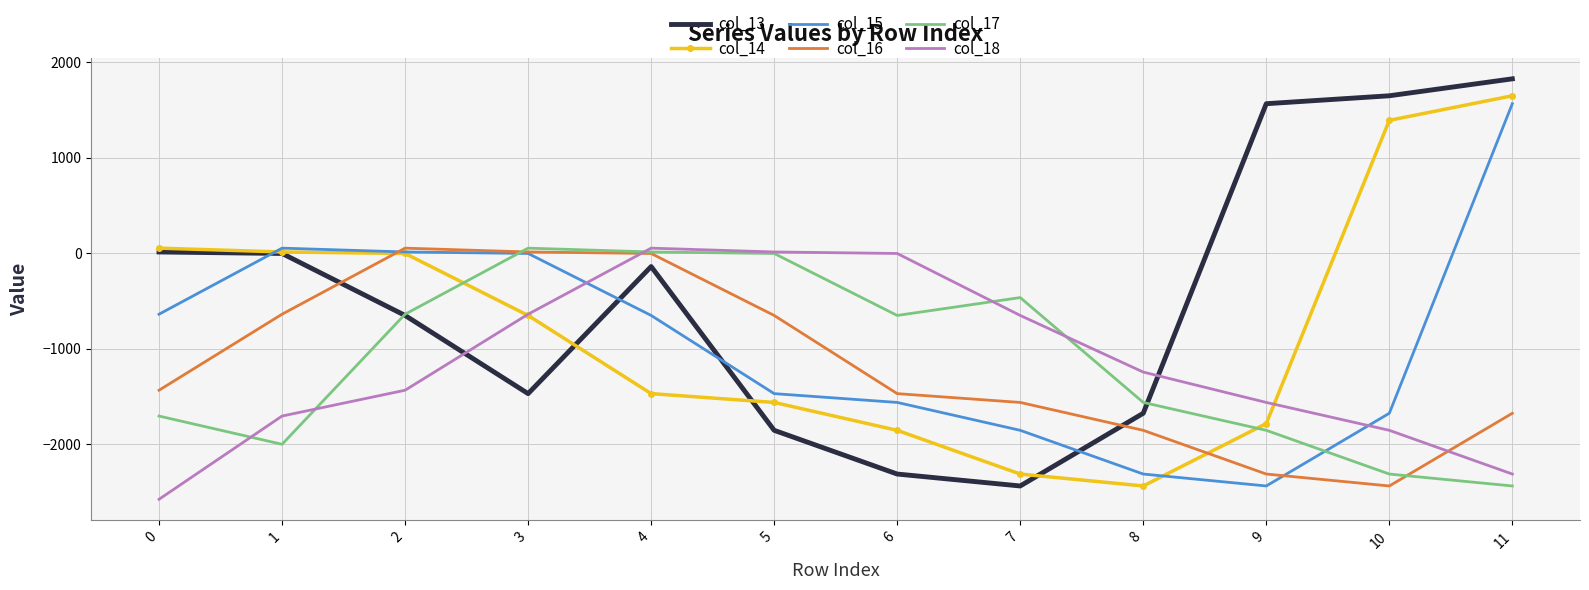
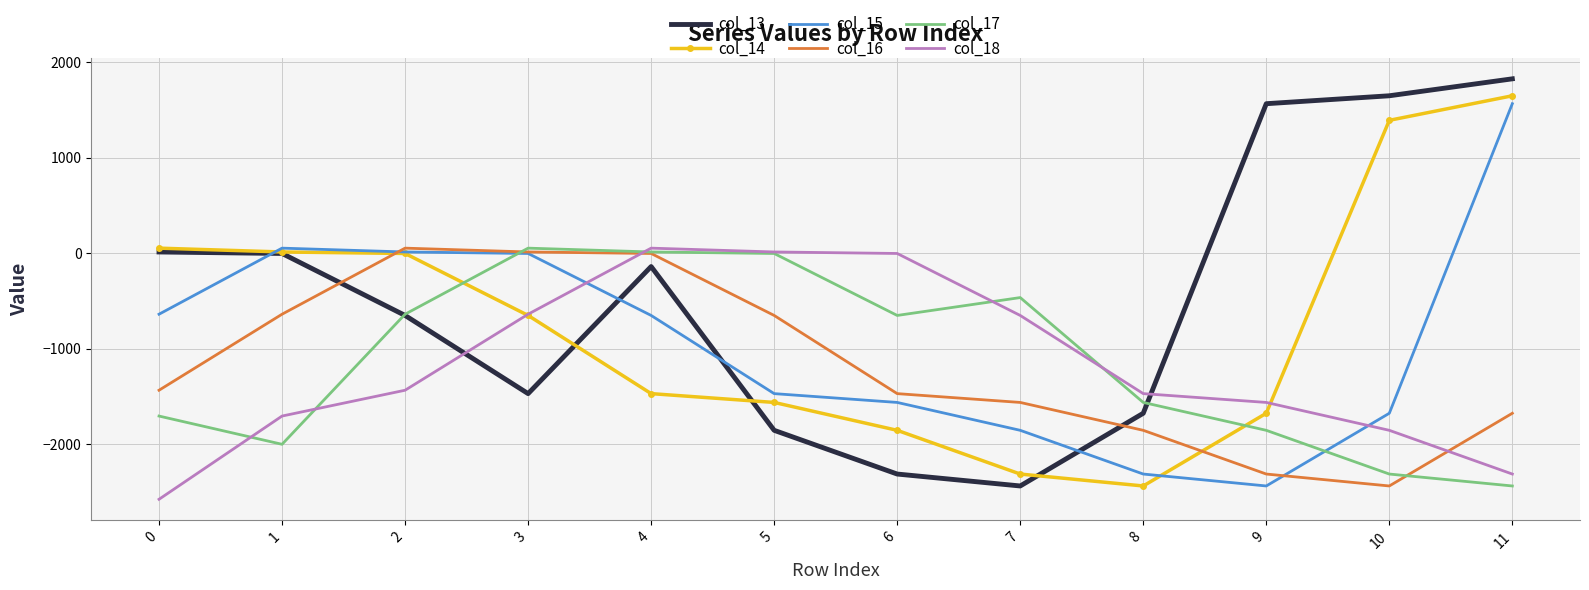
col_18, 8: -1200 -> -1500
col_14, 9: -1800 -> -1700
